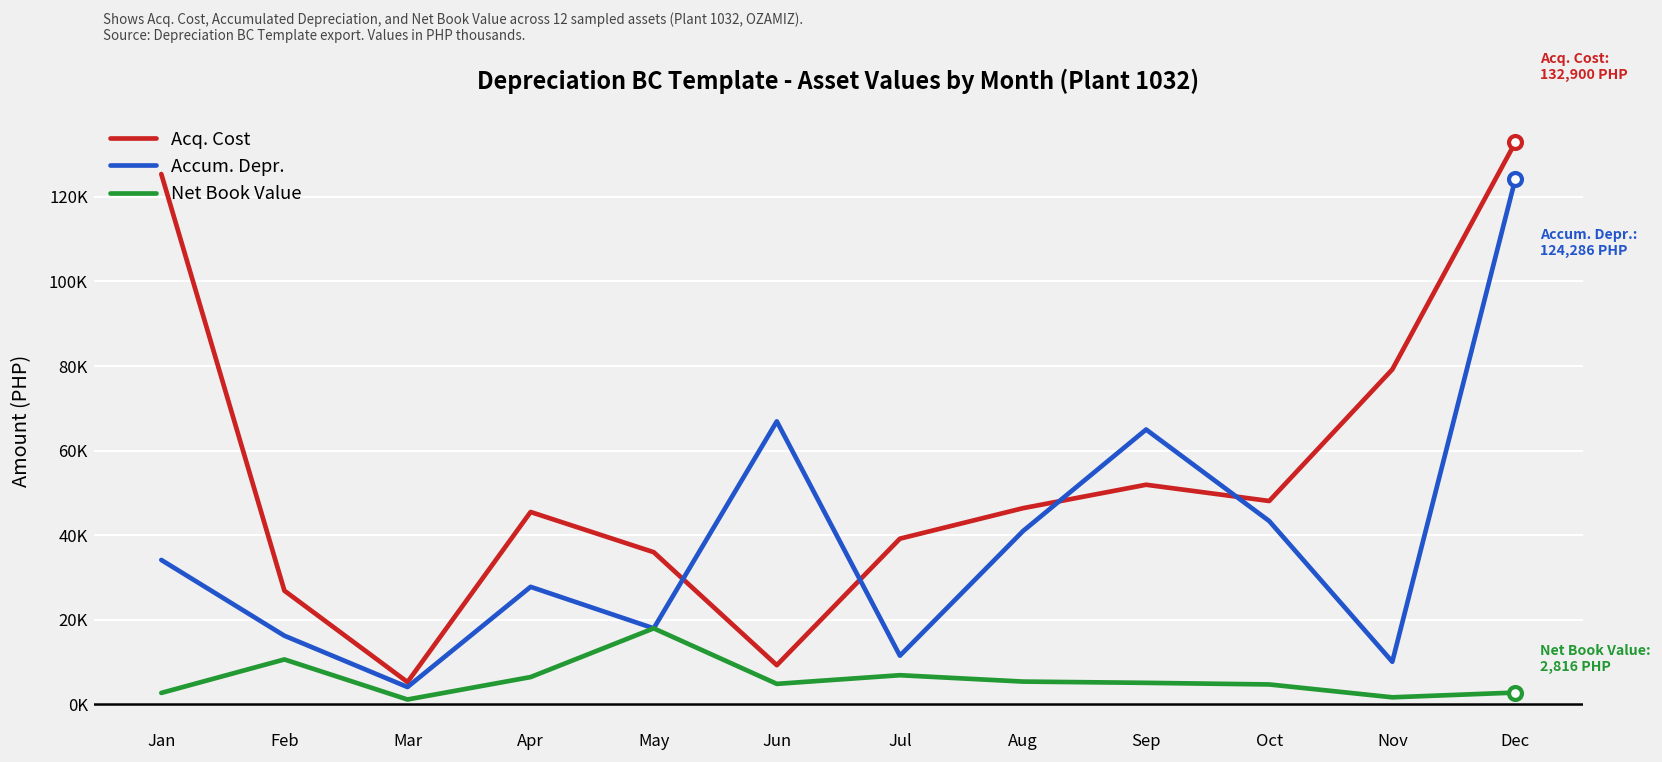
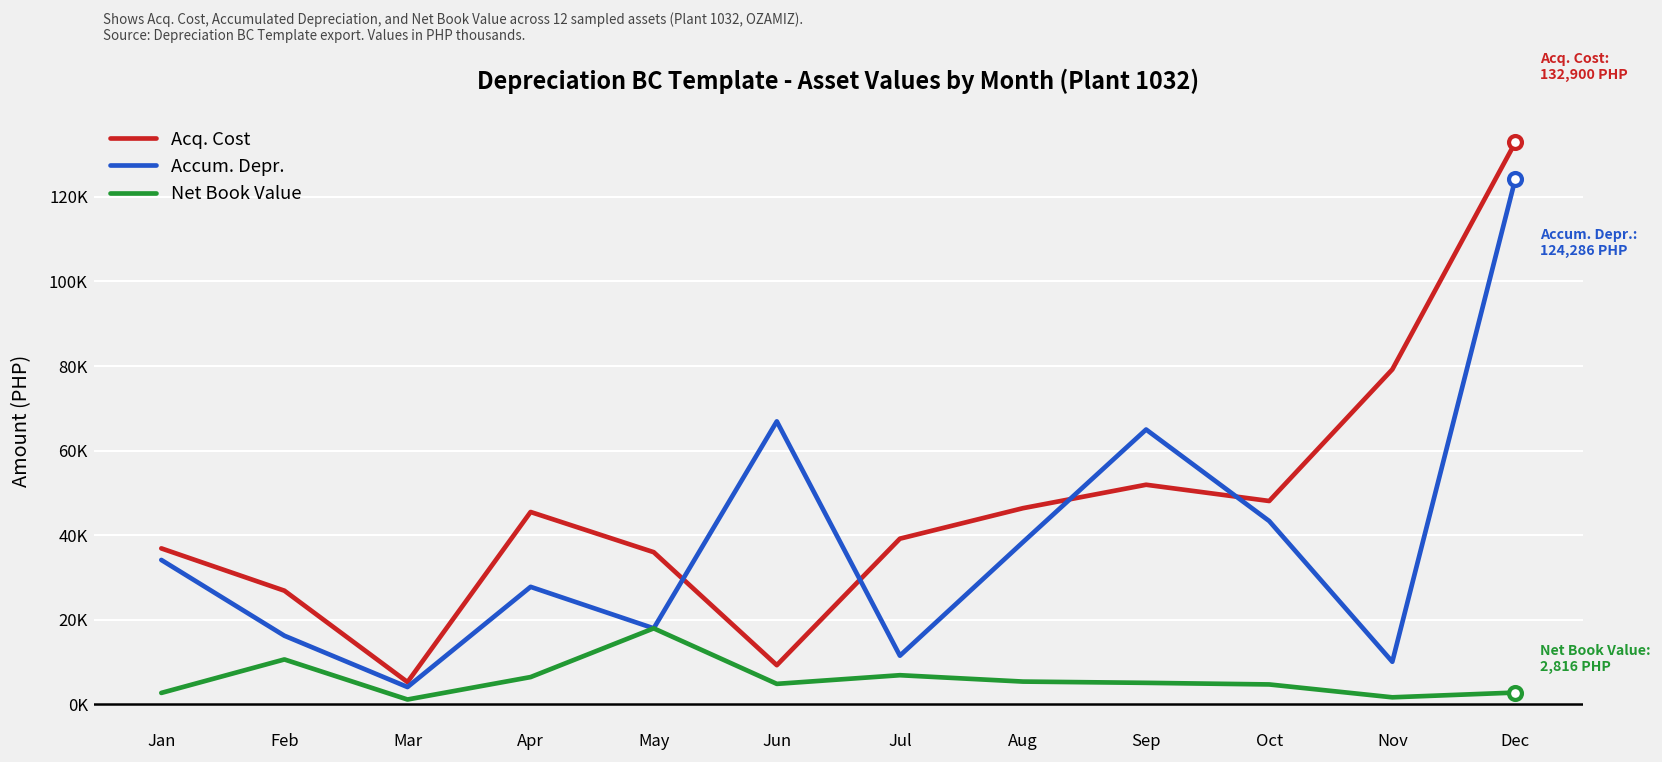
Acq. Cost, Jan: 125000 -> 37000
Accum. Depr., Aug: 41000 -> 38000
